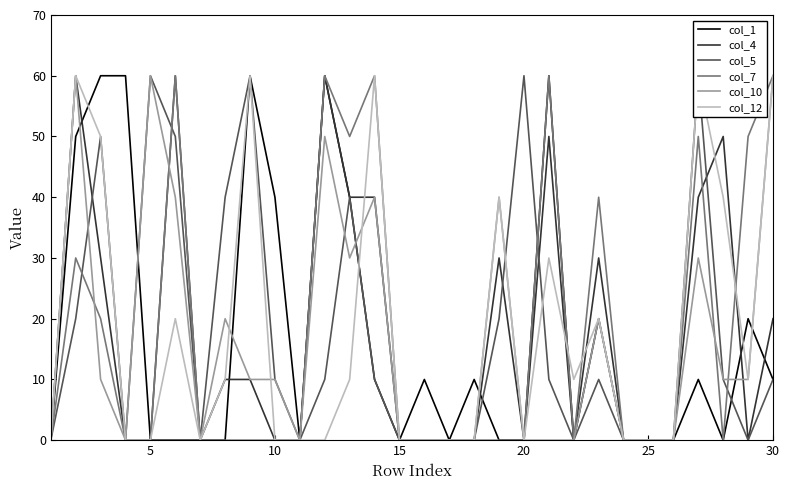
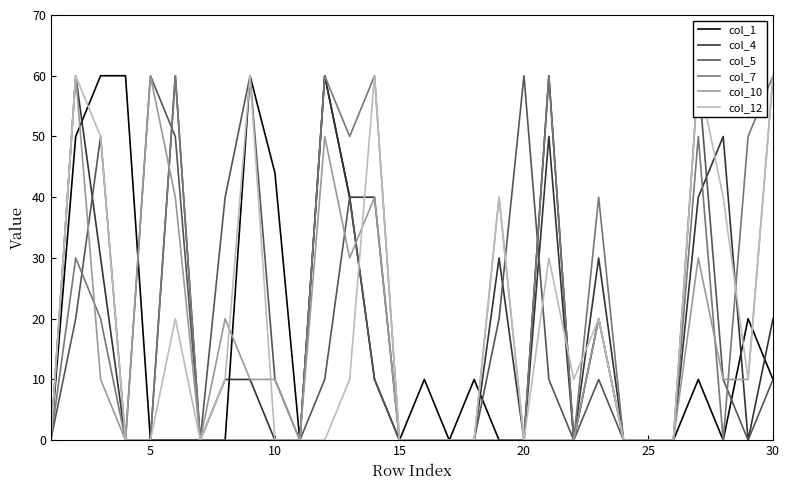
col_1, 10: 40 -> 44
